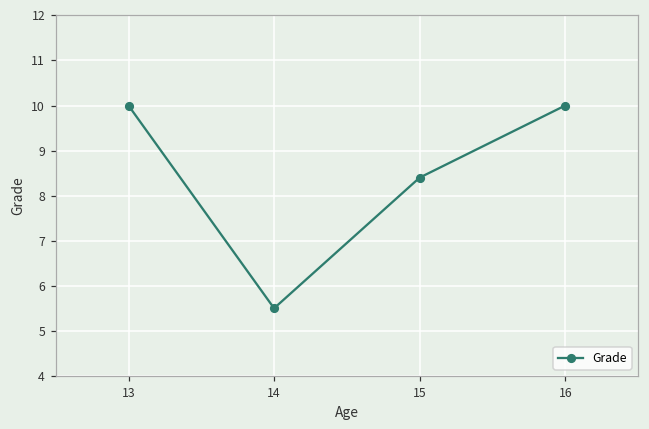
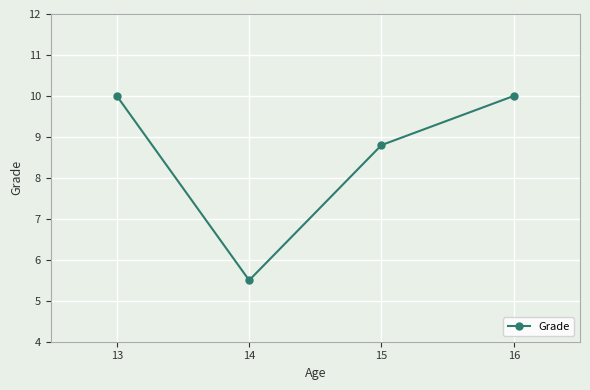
15: 8.4 -> 8.8
